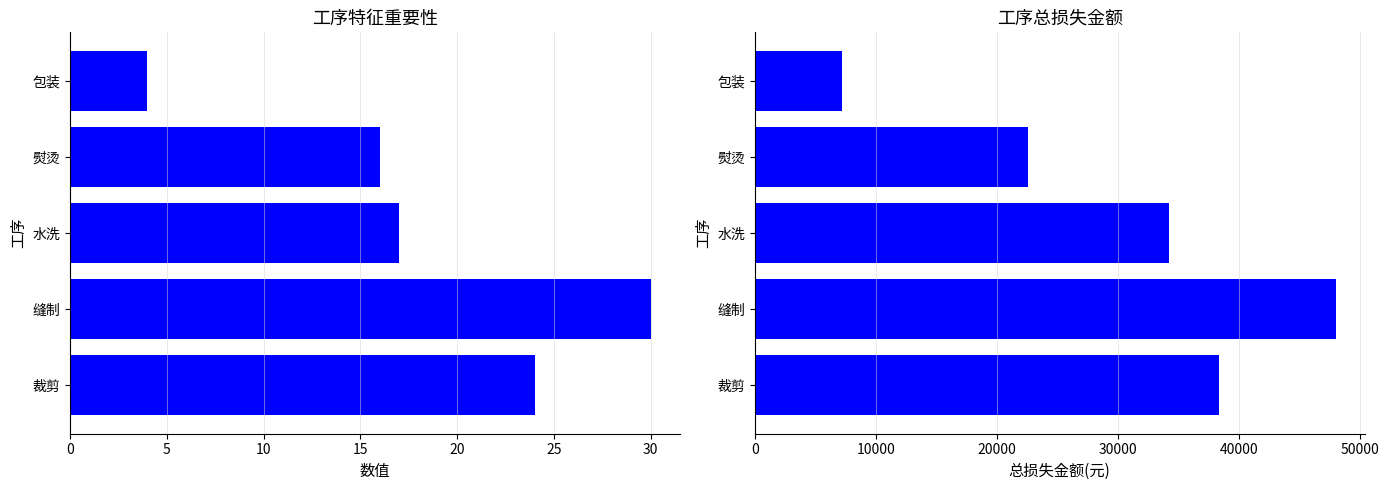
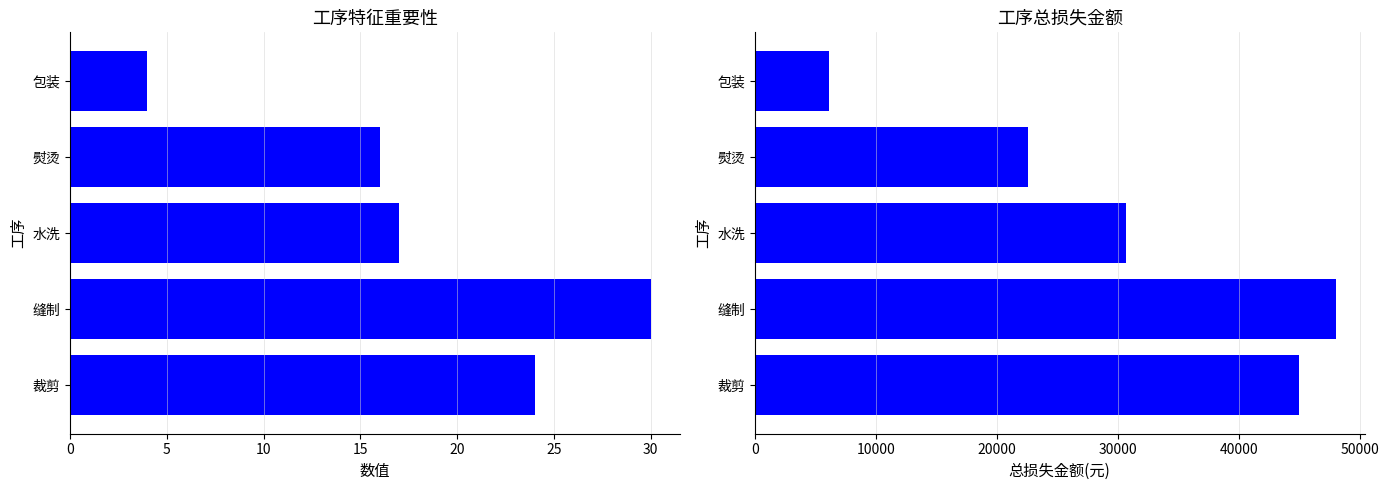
工序总损失金额, 包装: 7200 -> 6100
工序总损失金额, 水洗: 34300 -> 30700
工序总损失金额, 裁剪: 38400 -> 45000
